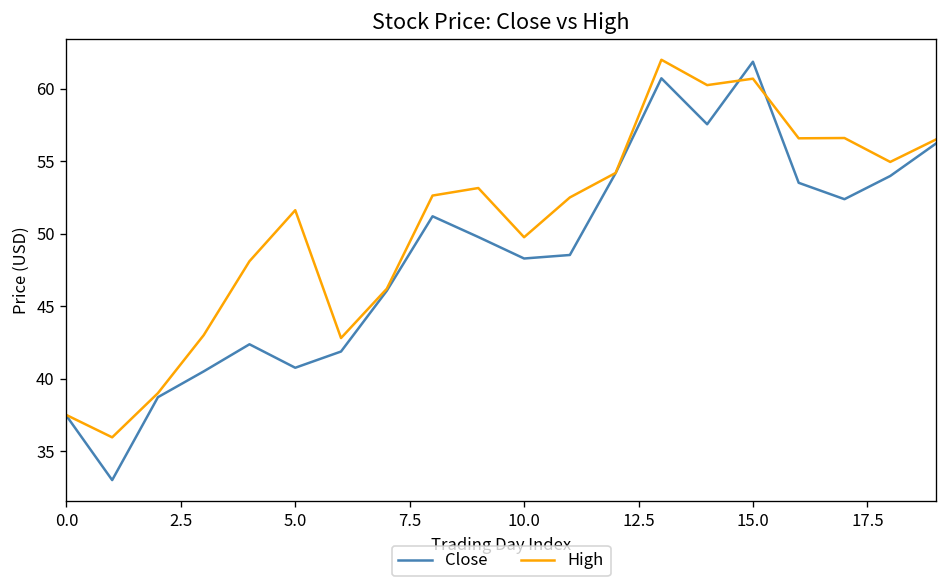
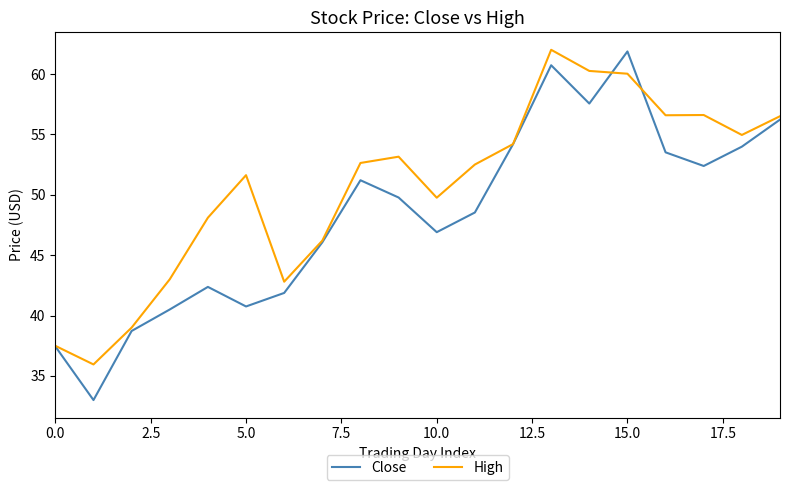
Close, 10.0: 48.3 -> 46.9
High, 15.0: 60.7 -> 60.0
